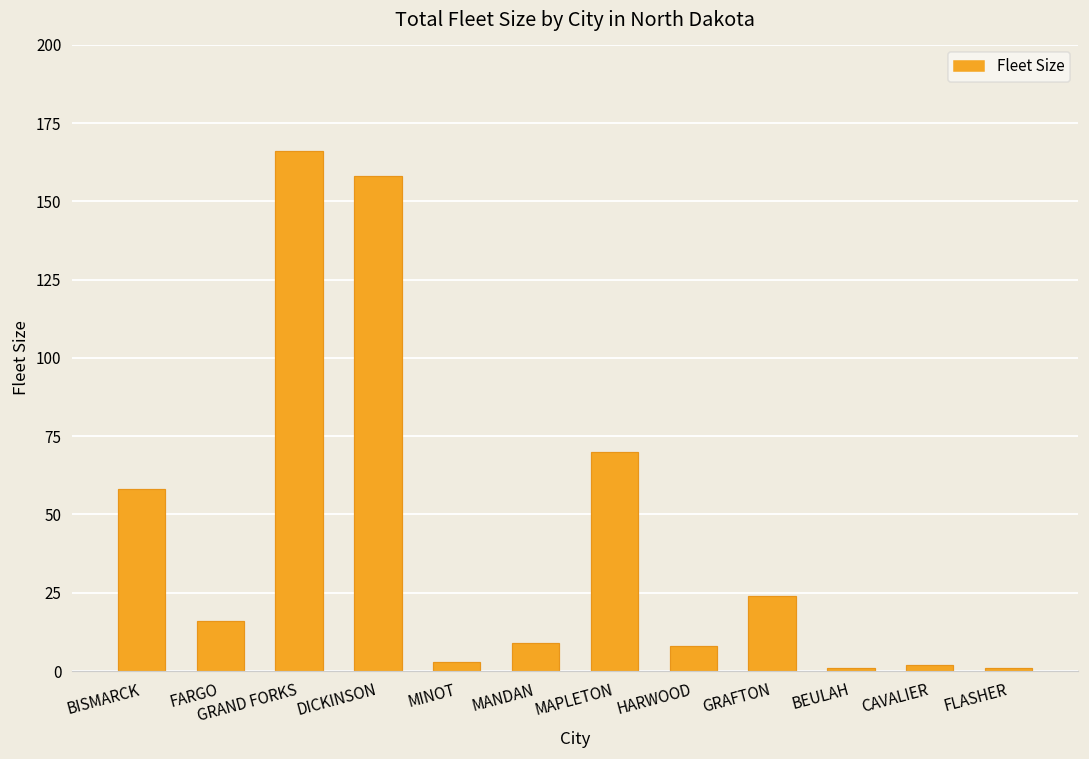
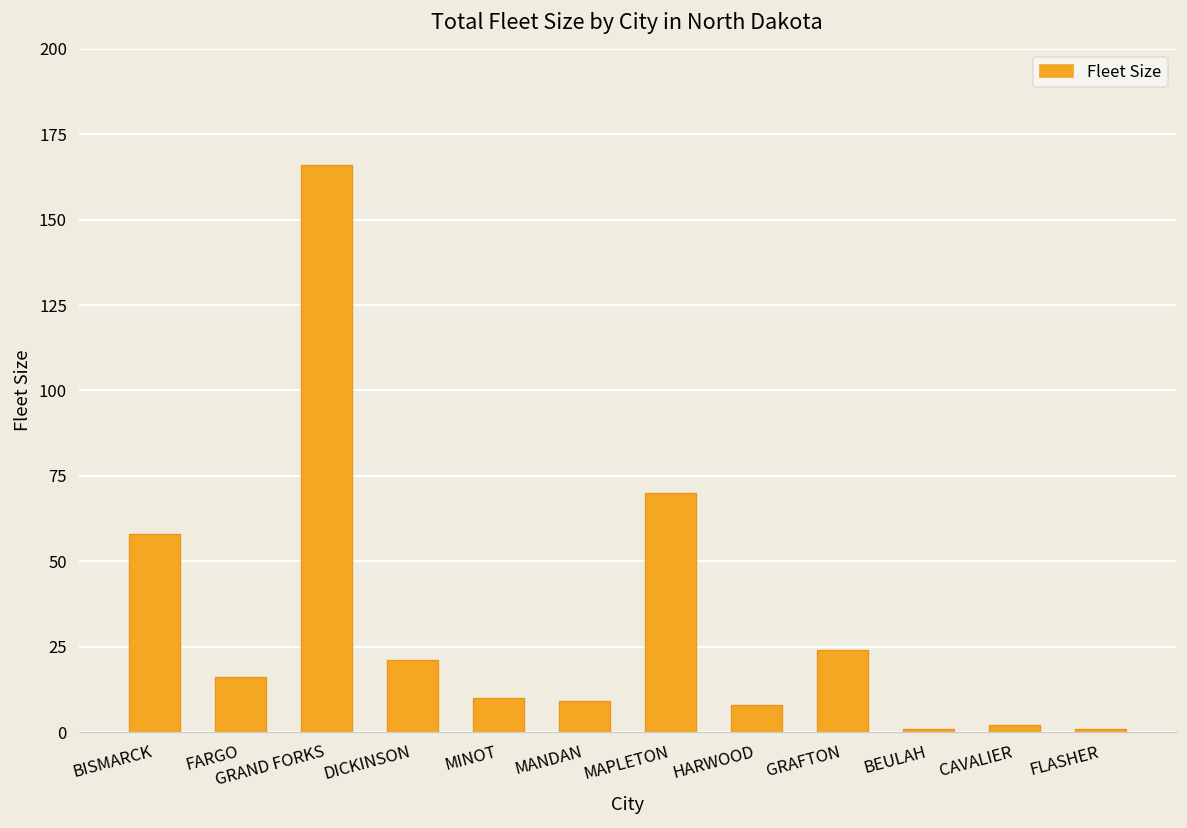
DICKINSON: 158 -> 21
MINOT: 3 -> 10
